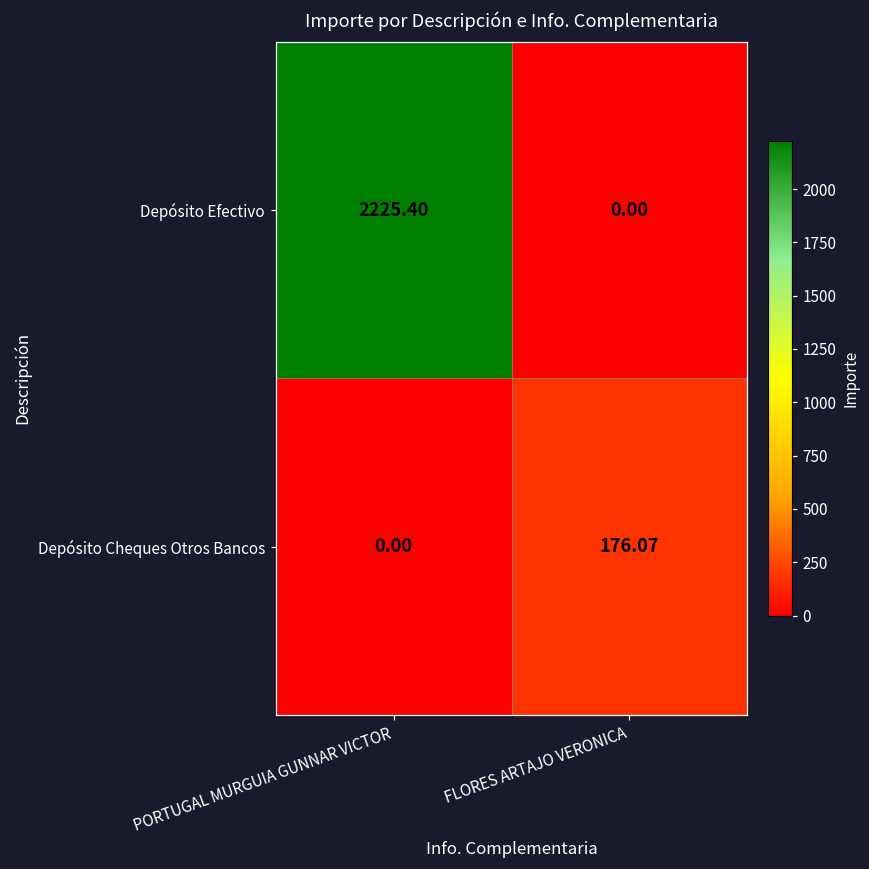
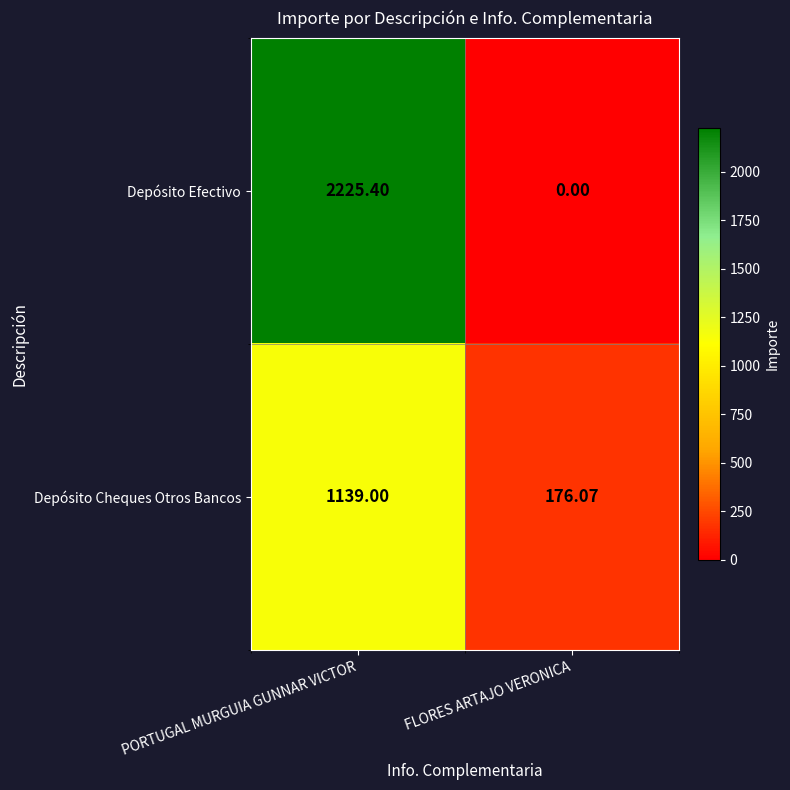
Depósito Cheques Otros Bancos, PORTUGAL MURGUIA GUNNAR VICTOR: 0.00 -> 1139.00
